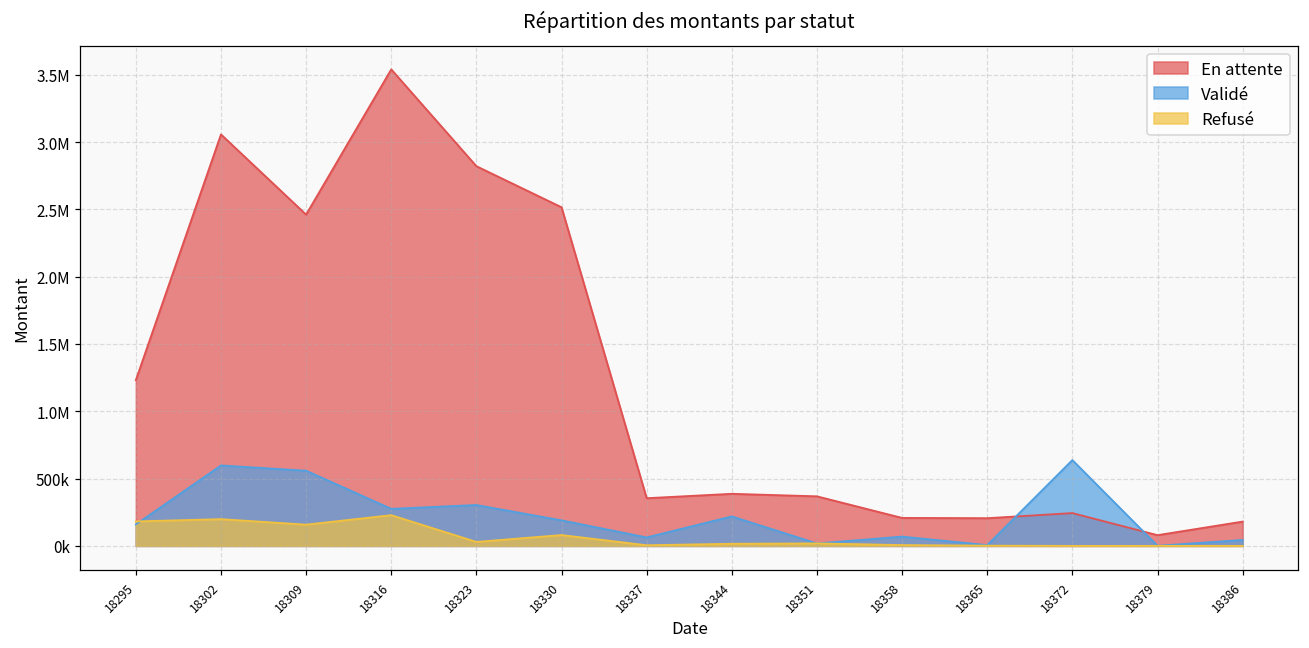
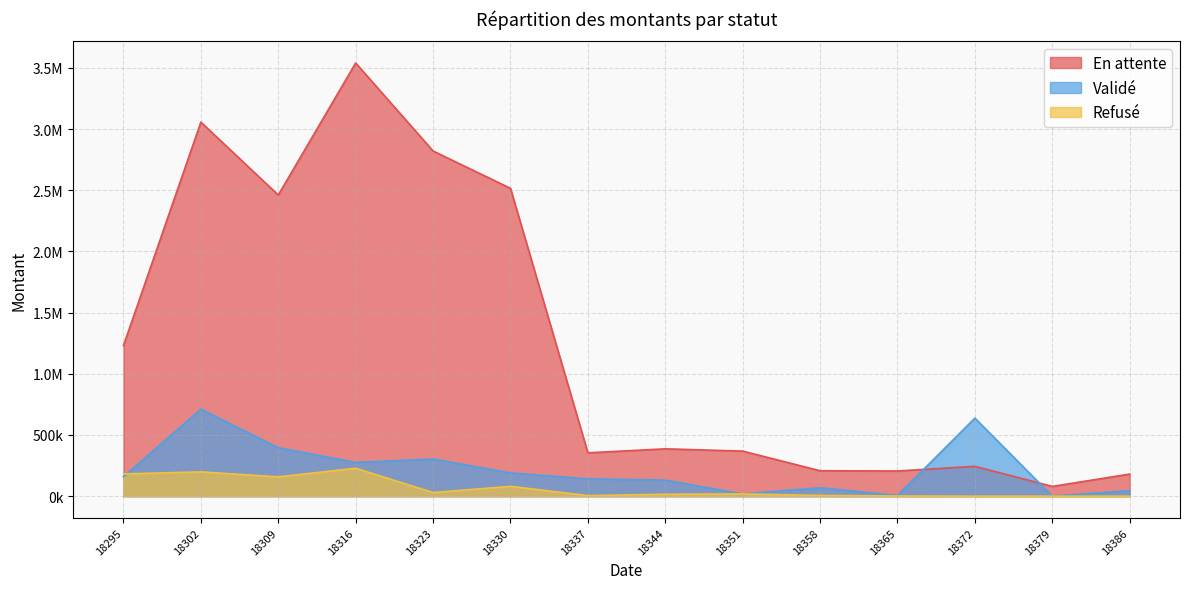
Validé, 18302: 600000 -> 710000
Validé, 18309: 560000 -> 400000
Validé, 18337: 60000 -> 140000
Validé, 18344: 220000 -> 130000
